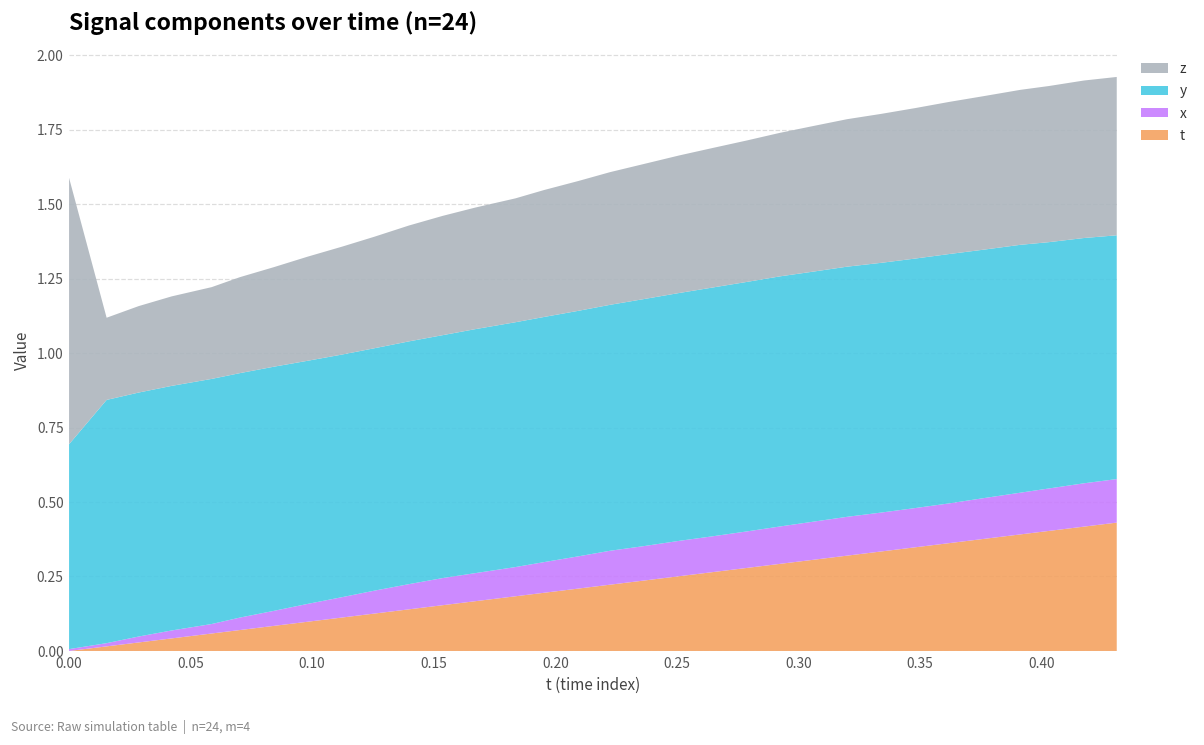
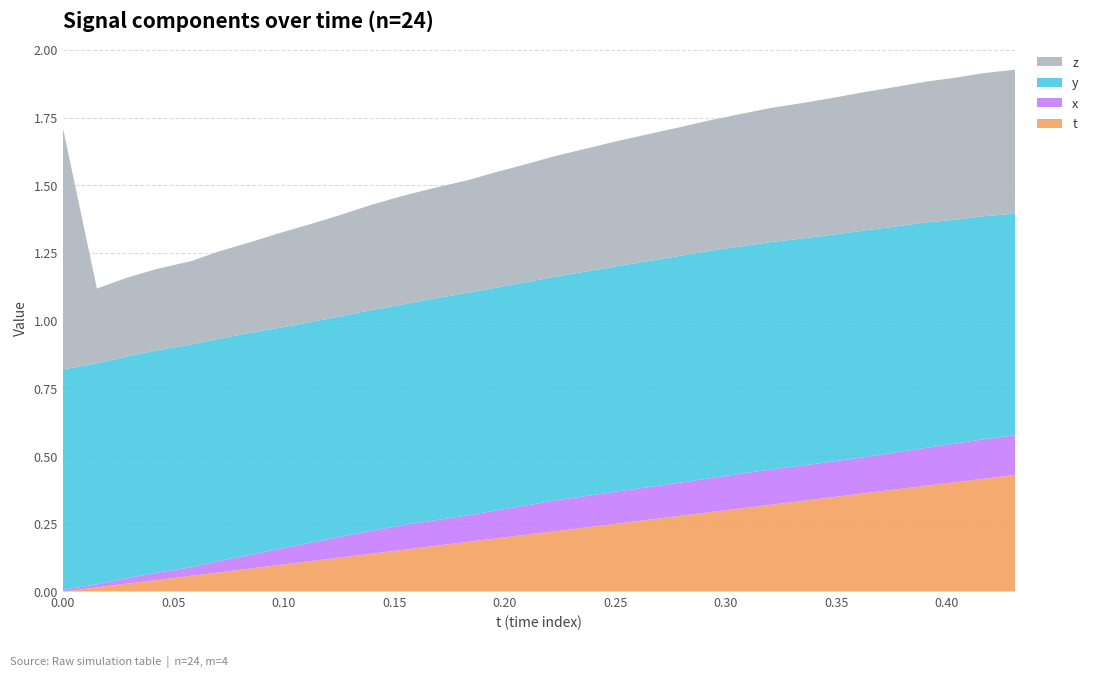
y, 0.00: 0.69 -> 0.81
